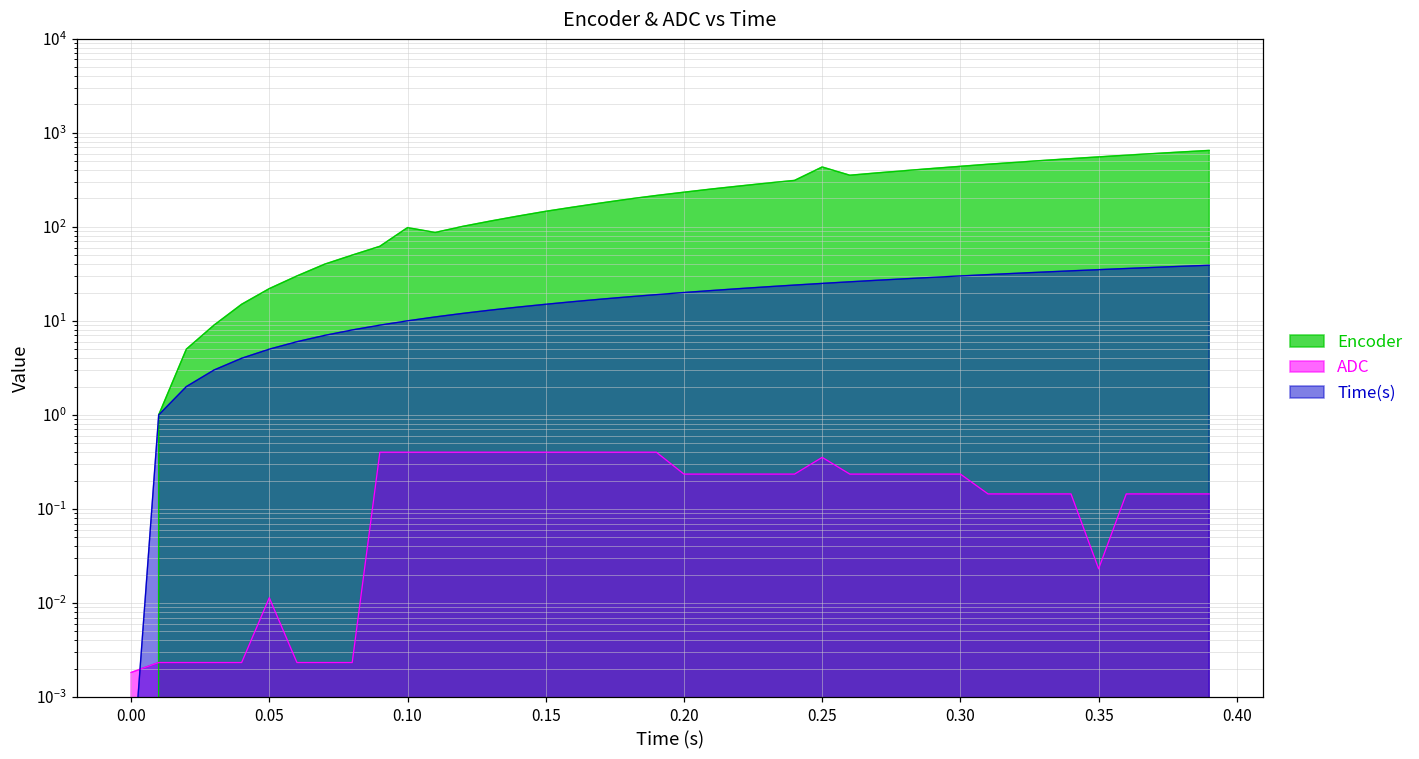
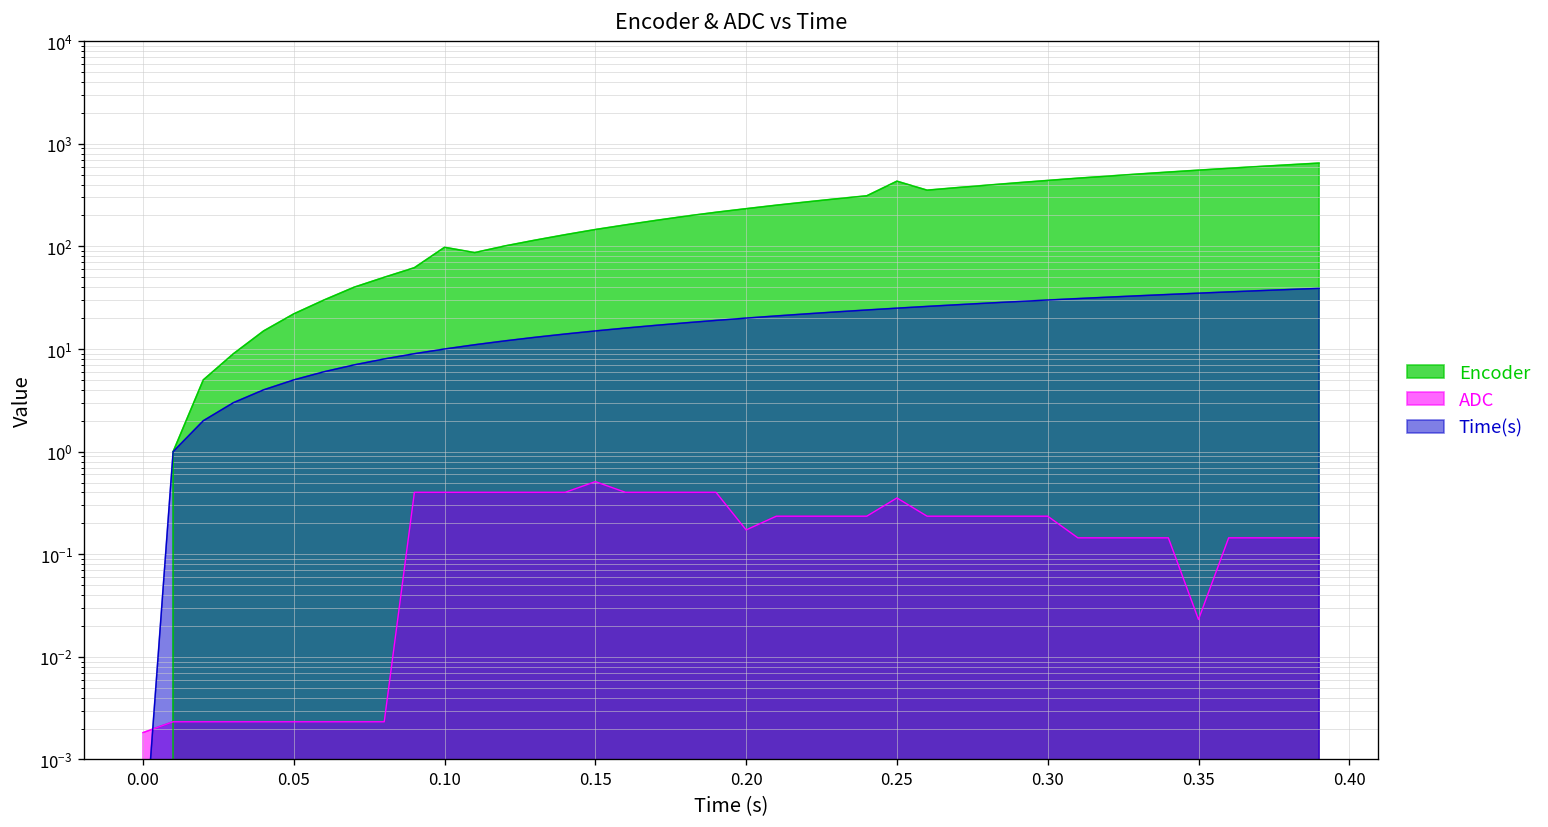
ADC, 0.05: 0.011 -> 0.0023
ADC, 0.15: 0.4 -> 0.5
ADC, 0.20: 0.23 -> 0.17
